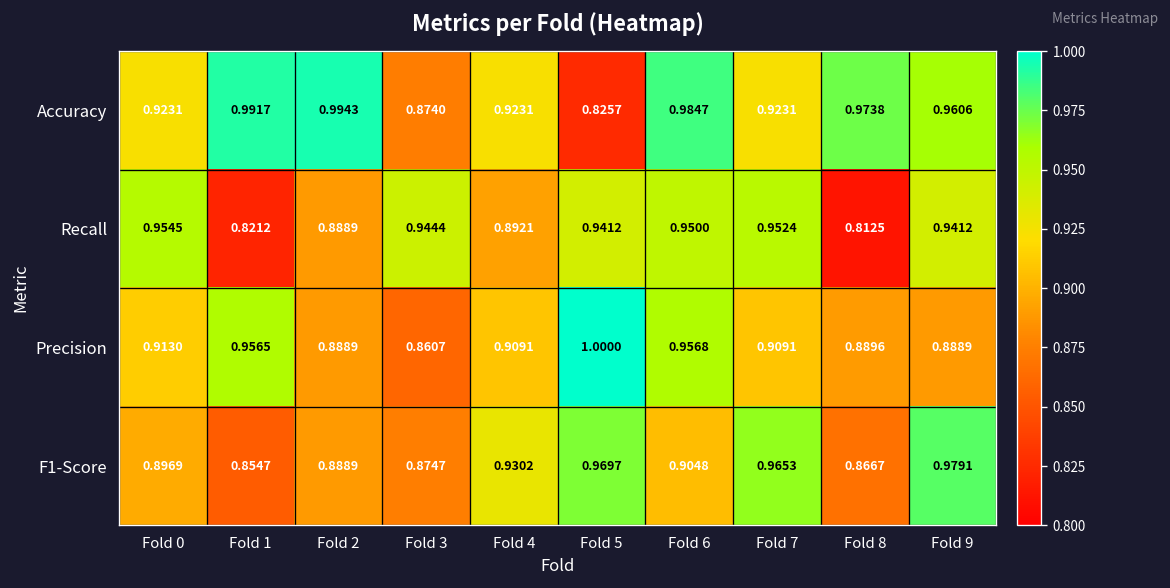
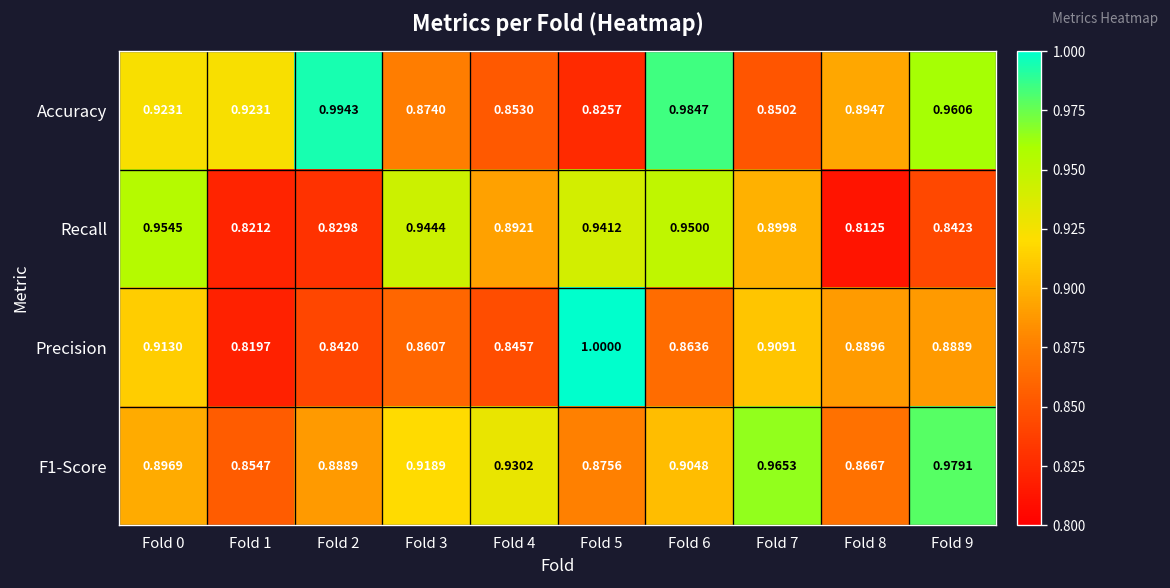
Accuracy, Fold 1: 0.9917 -> 0.9231
Accuracy, Fold 4: 0.9231 -> 0.8530
Accuracy, Fold 7: 0.9231 -> 0.8502
Accuracy, Fold 8: 0.9738 -> 0.8947
Recall, Fold 2: 0.8889 -> 0.8298
Recall, Fold 7: 0.9524 -> 0.8998
Recall, Fold 9: 0.9412 -> 0.8423
Precision, Fold 1: 0.9565 -> 0.8197
Precision, Fold 2: 0.8889 -> 0.8420
Precision, Fold 4: 0.9091 -> 0.8457
Precision, Fold 6: 0.9568 -> 0.8636
F1-Score, Fold 3: 0.8747 -> 0.9189
F1-Score, Fold 5: 0.9697 -> 0.8756
